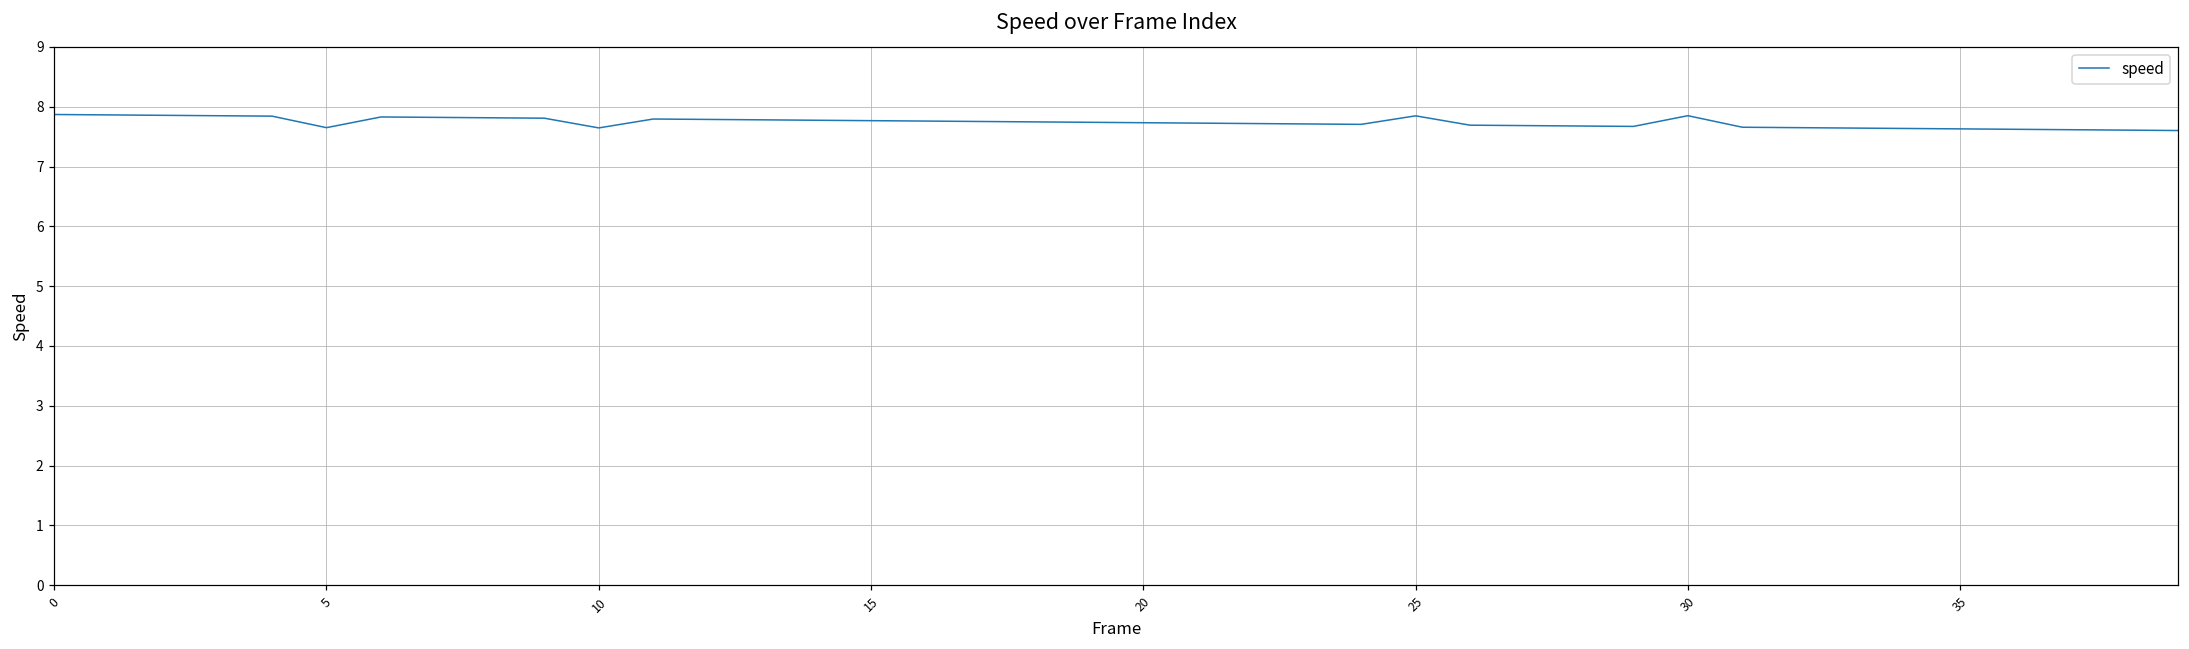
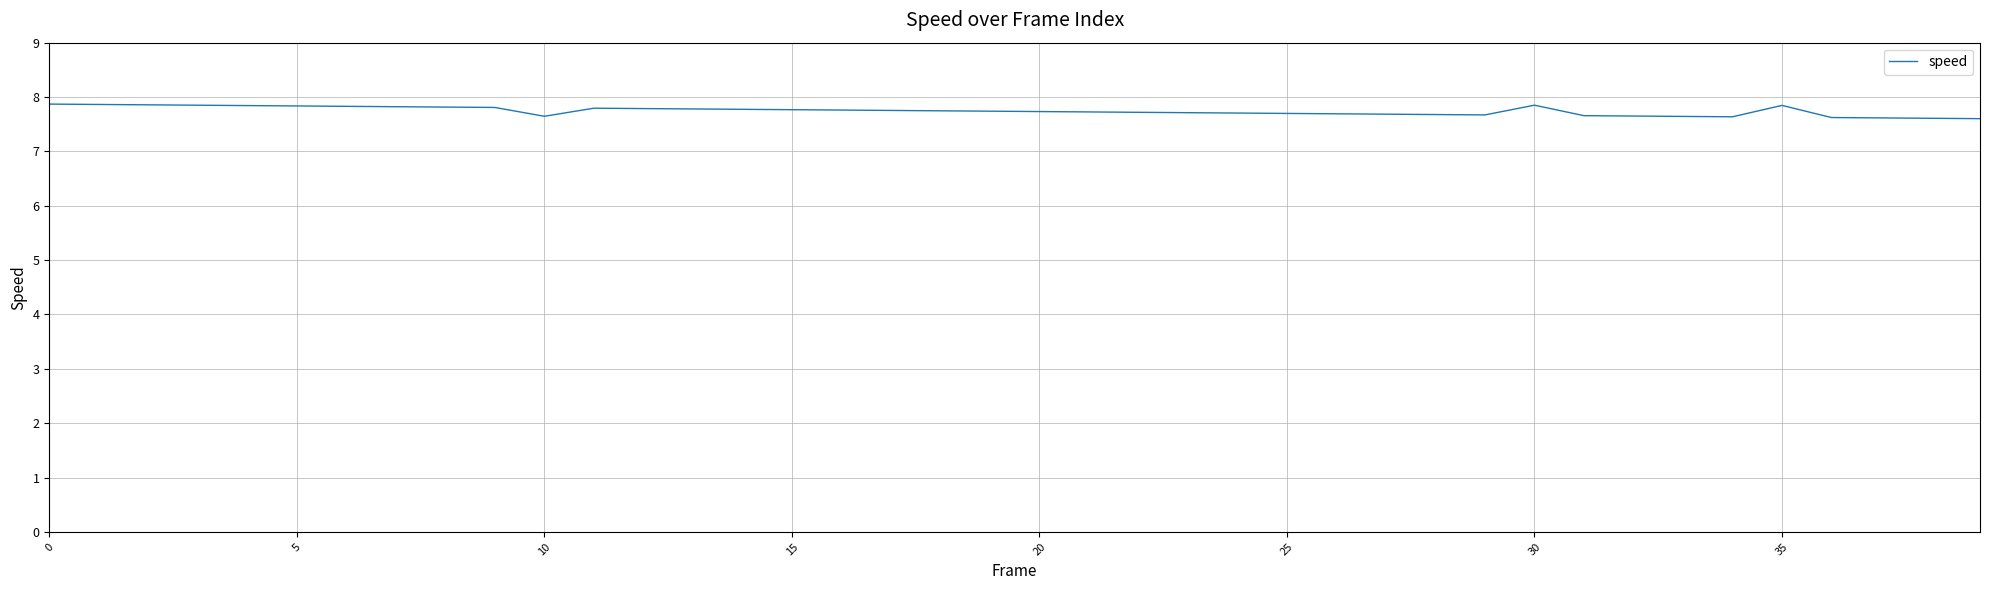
5: 7.6 -> 7.8
25: 7.8 -> 7.7
35: 7.6 -> 7.8
